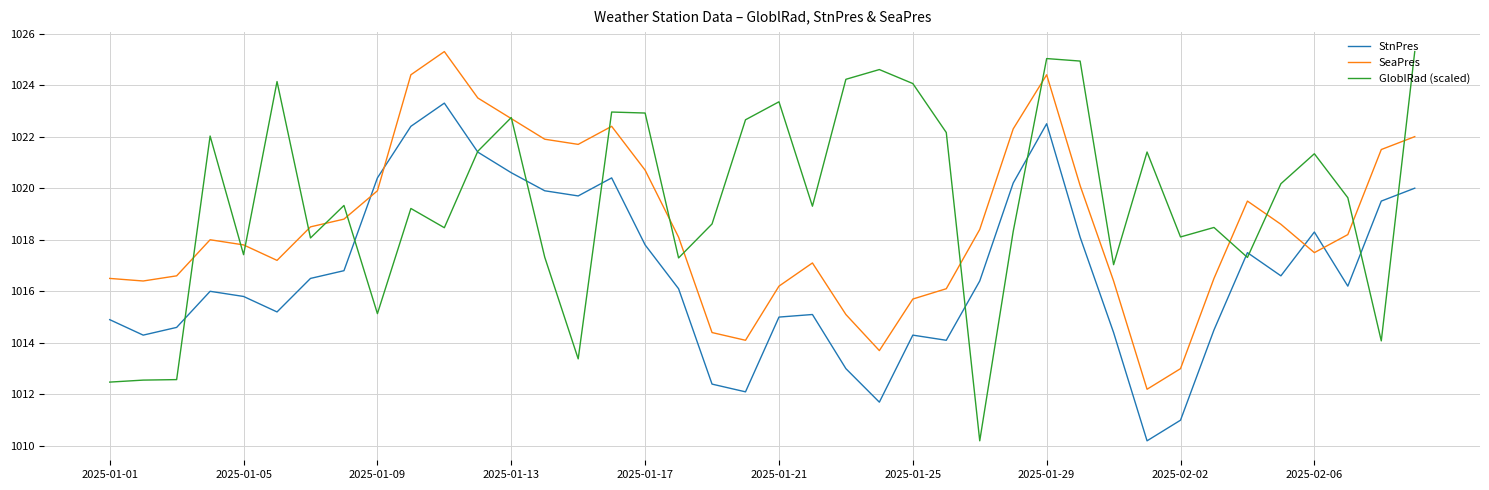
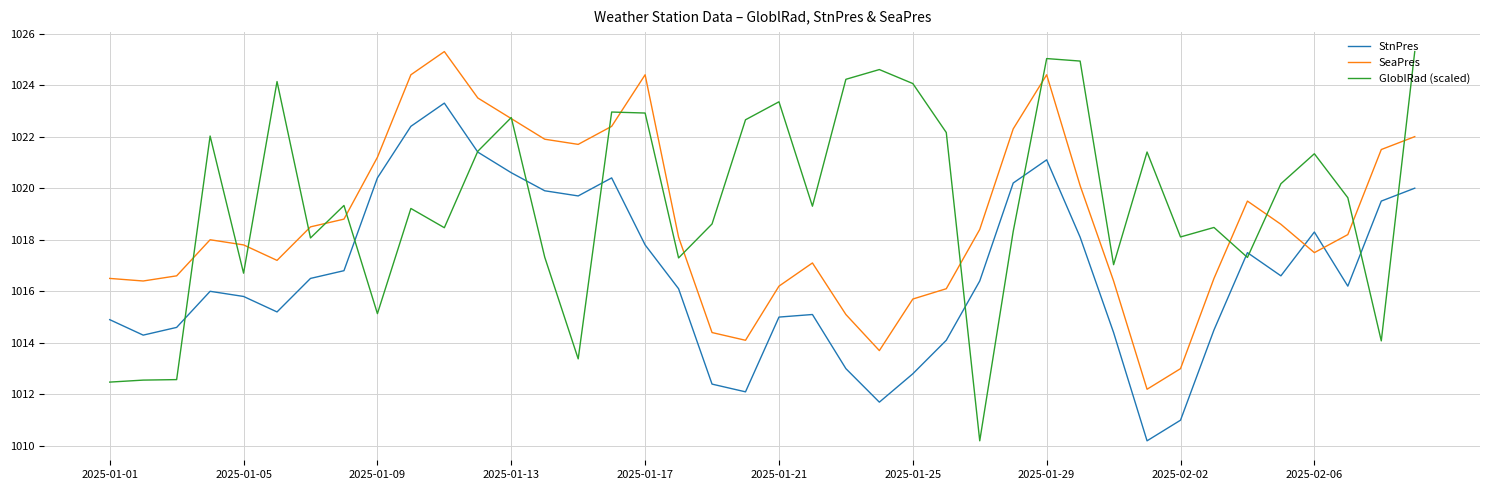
GloblRad (scaled), 2025-01-05: 1017.4 -> 1016.7
SeaPres, 2025-01-09: 1019.9 -> 1021.2
SeaPres, 2025-01-17: 1020.7 -> 1024.4
StnPres, 2025-01-25: 1014.3 -> 1012.8
StnPres, 2025-01-29: 1022.5 -> 1021.1
